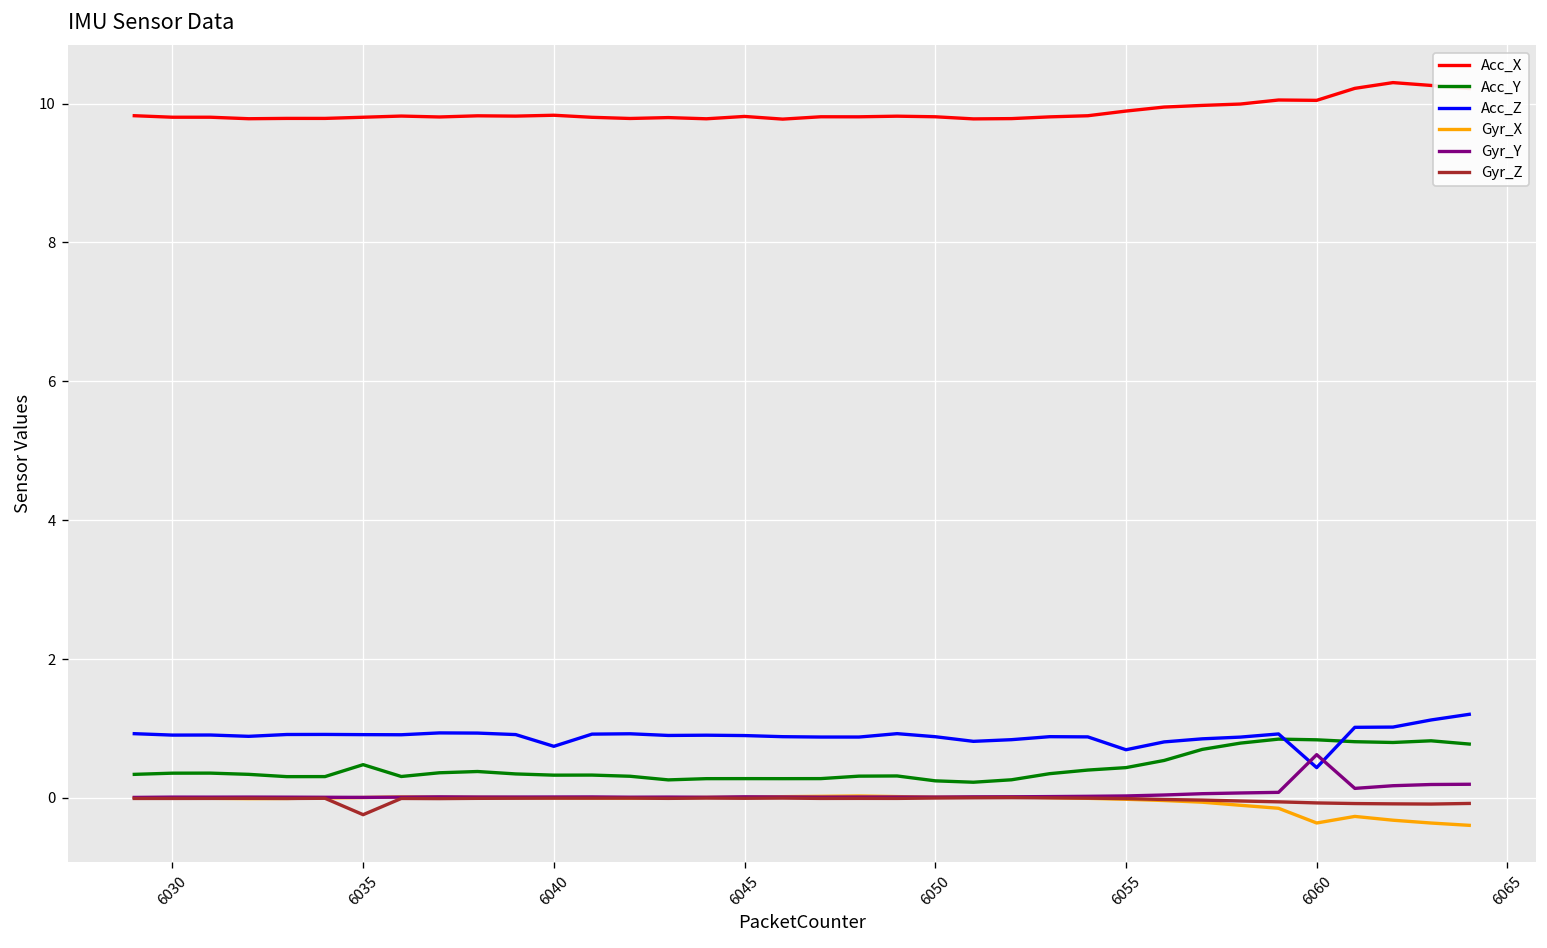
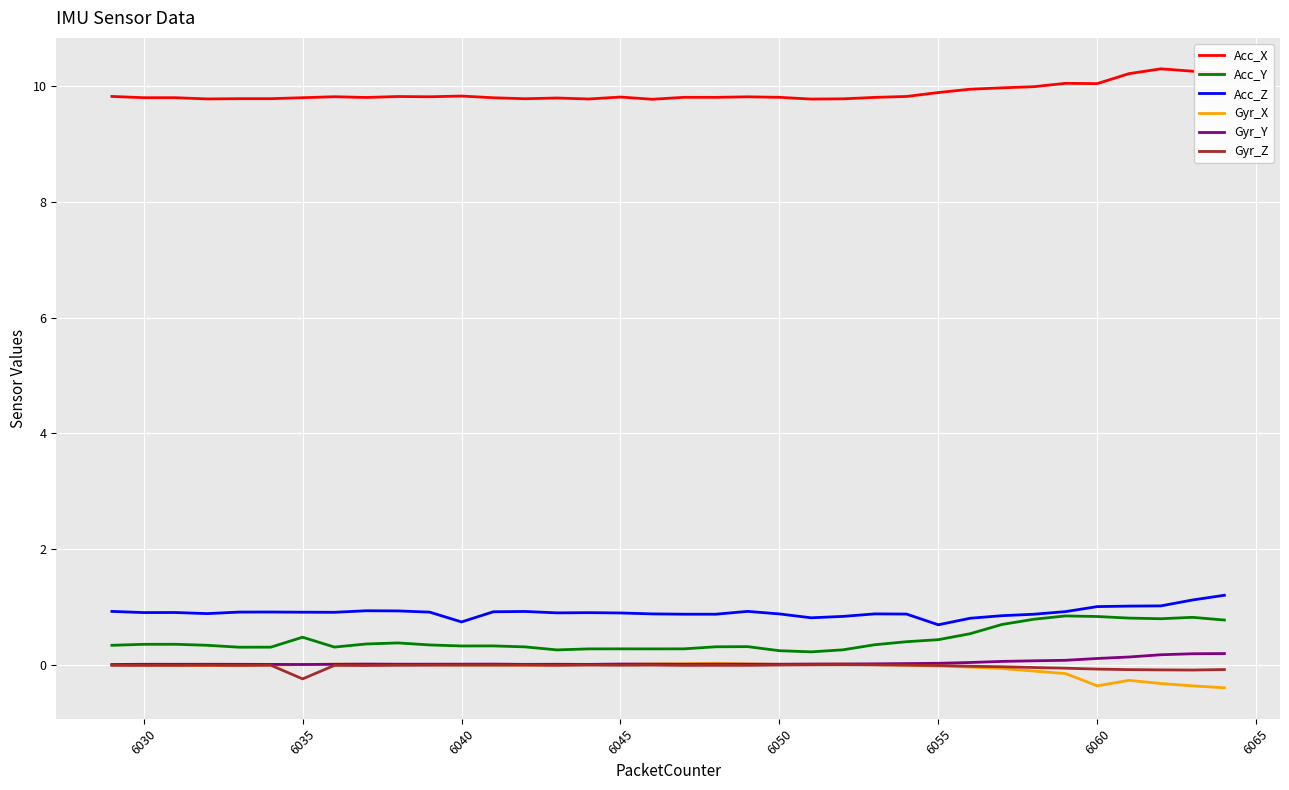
Acc_Z, 6060: 0.4 -> 1.0
Gyr_Y, 6060: 0.6 -> 0.1
